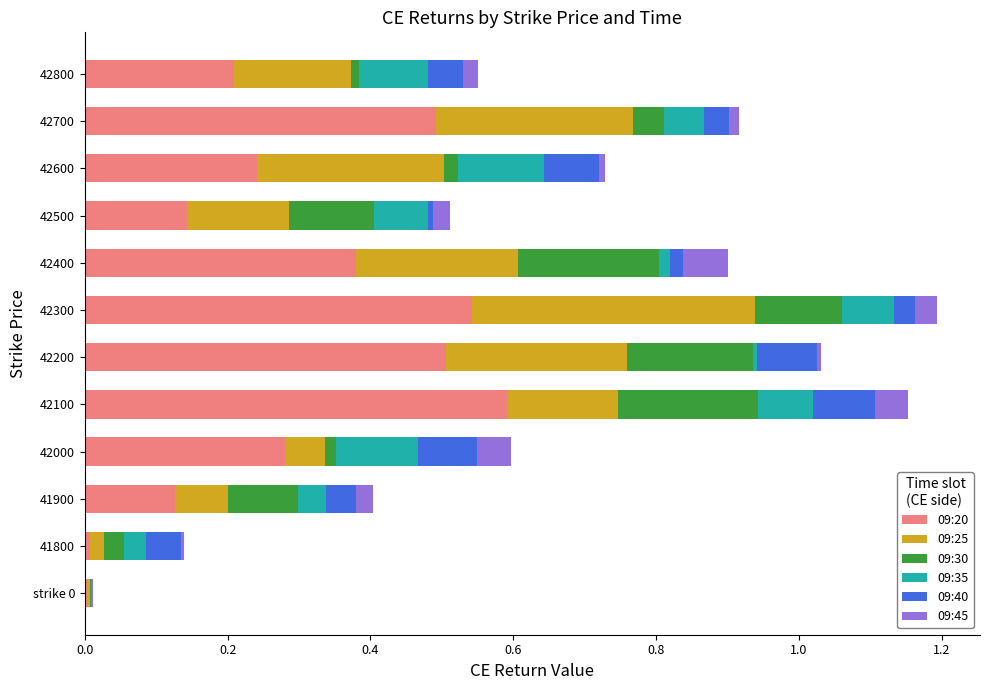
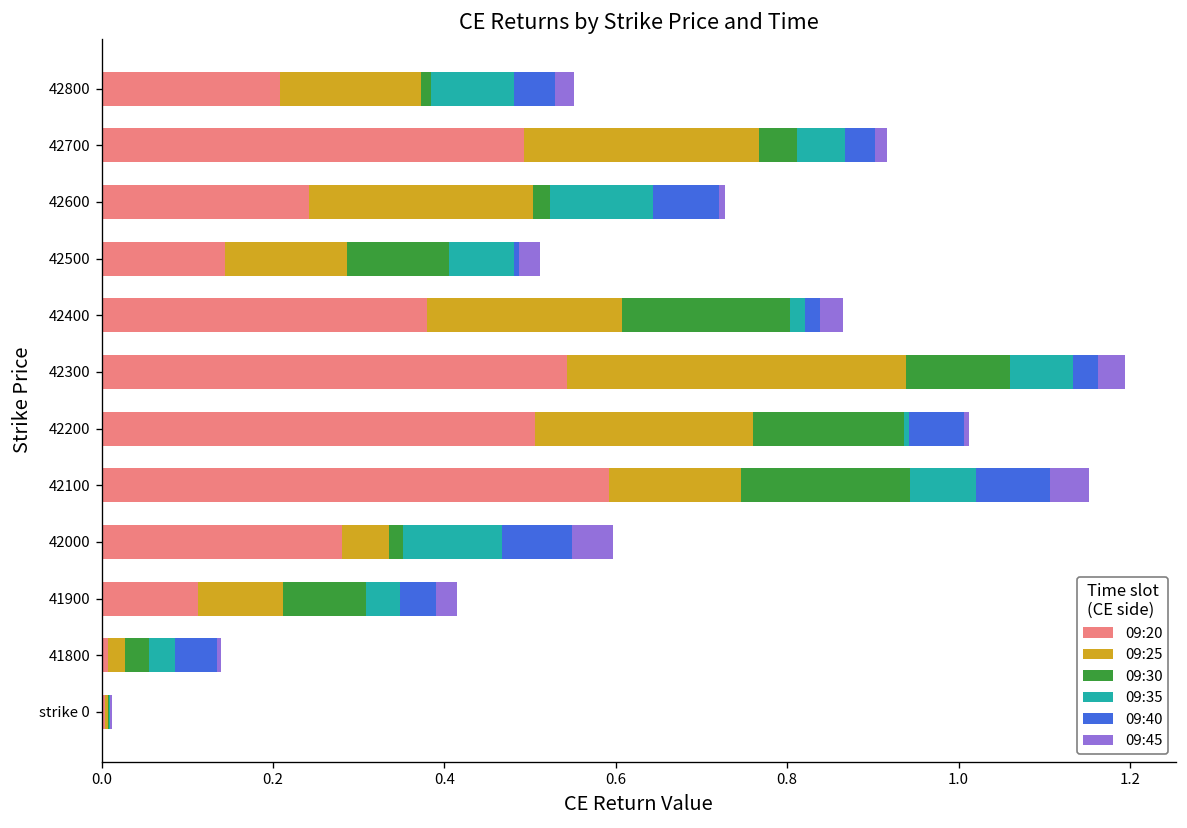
09:45, 42400: 0.06 -> 0.03
09:40, 42200: 0.08 -> 0.06
09:20, 41900: 0.13 -> 0.11
09:25, 41900: 0.07 -> 0.10
